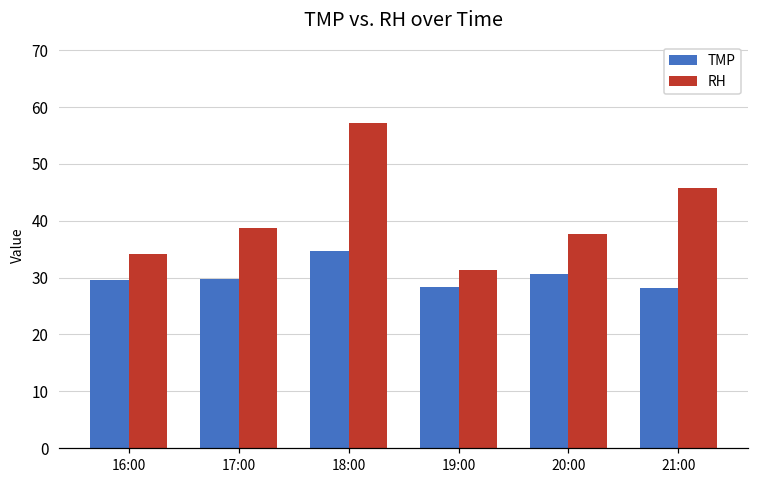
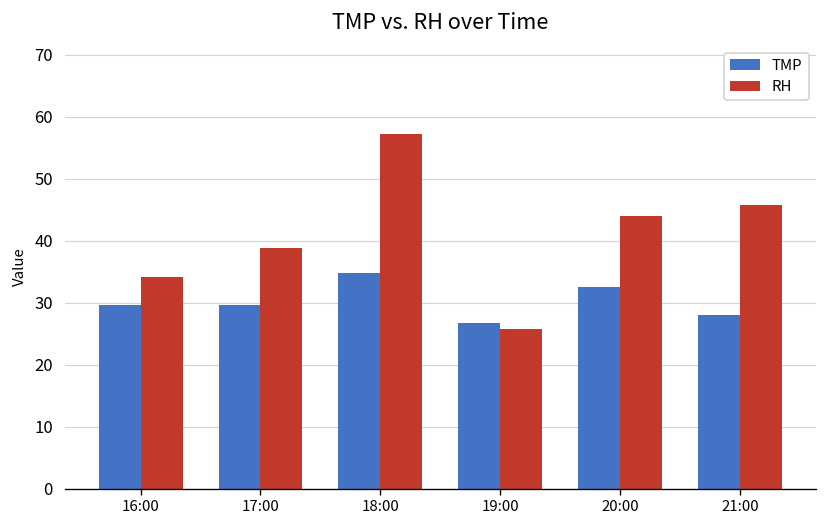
TMP, 19:00: 28 -> 27
RH, 19:00: 31 -> 26
TMP, 20:00: 31 -> 33
RH, 20:00: 38 -> 44
